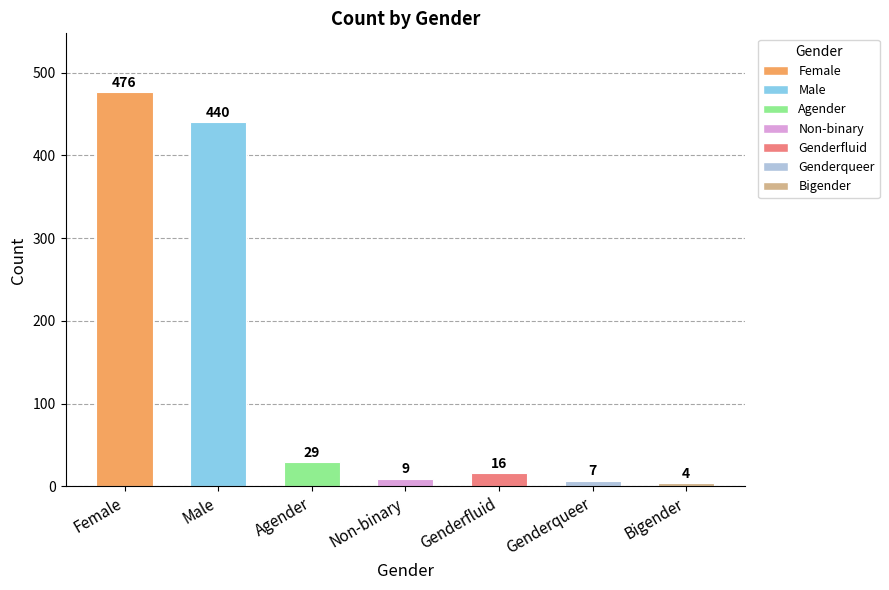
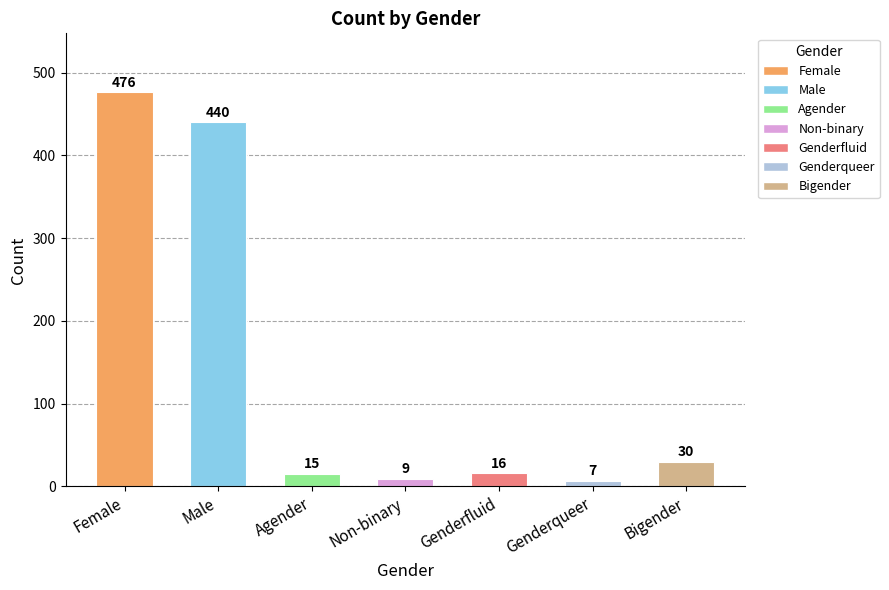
Agender: 29 -> 15
Bigender: 4 -> 30
